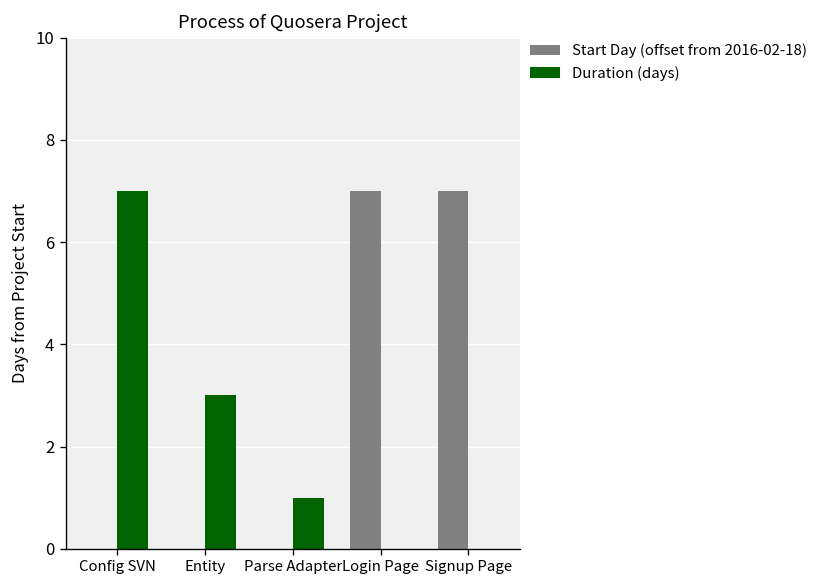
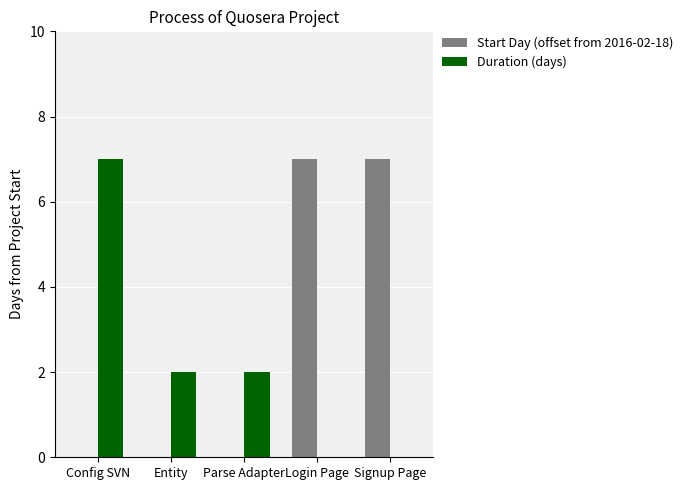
Duration (days), Entity: 3 -> 2
Duration (days), Parse Adapter: 1 -> 2
